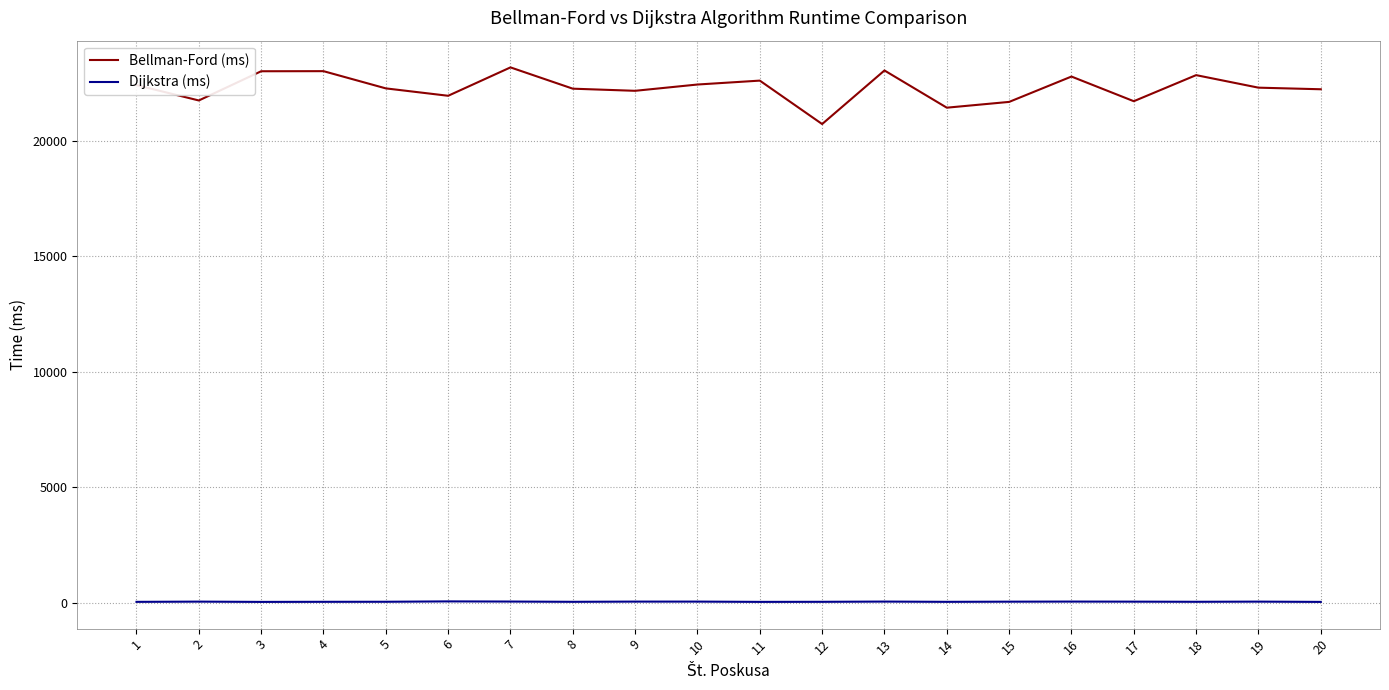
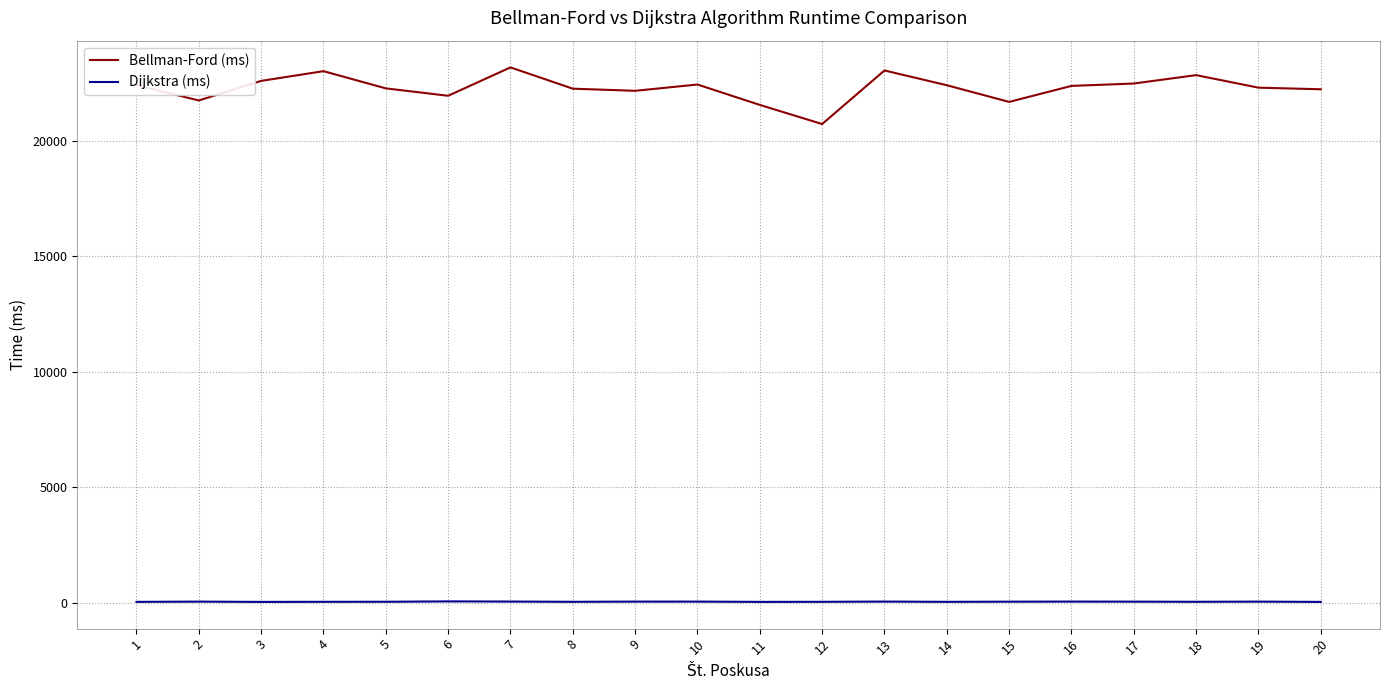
Bellman-Ford (ms), 3: 23000 -> 22600
Bellman-Ford (ms), 11: 22600 -> 21500
Bellman-Ford (ms), 14: 21400 -> 22400
Bellman-Ford (ms), 16: 22800 -> 22400
Bellman-Ford (ms), 17: 21700 -> 22500
